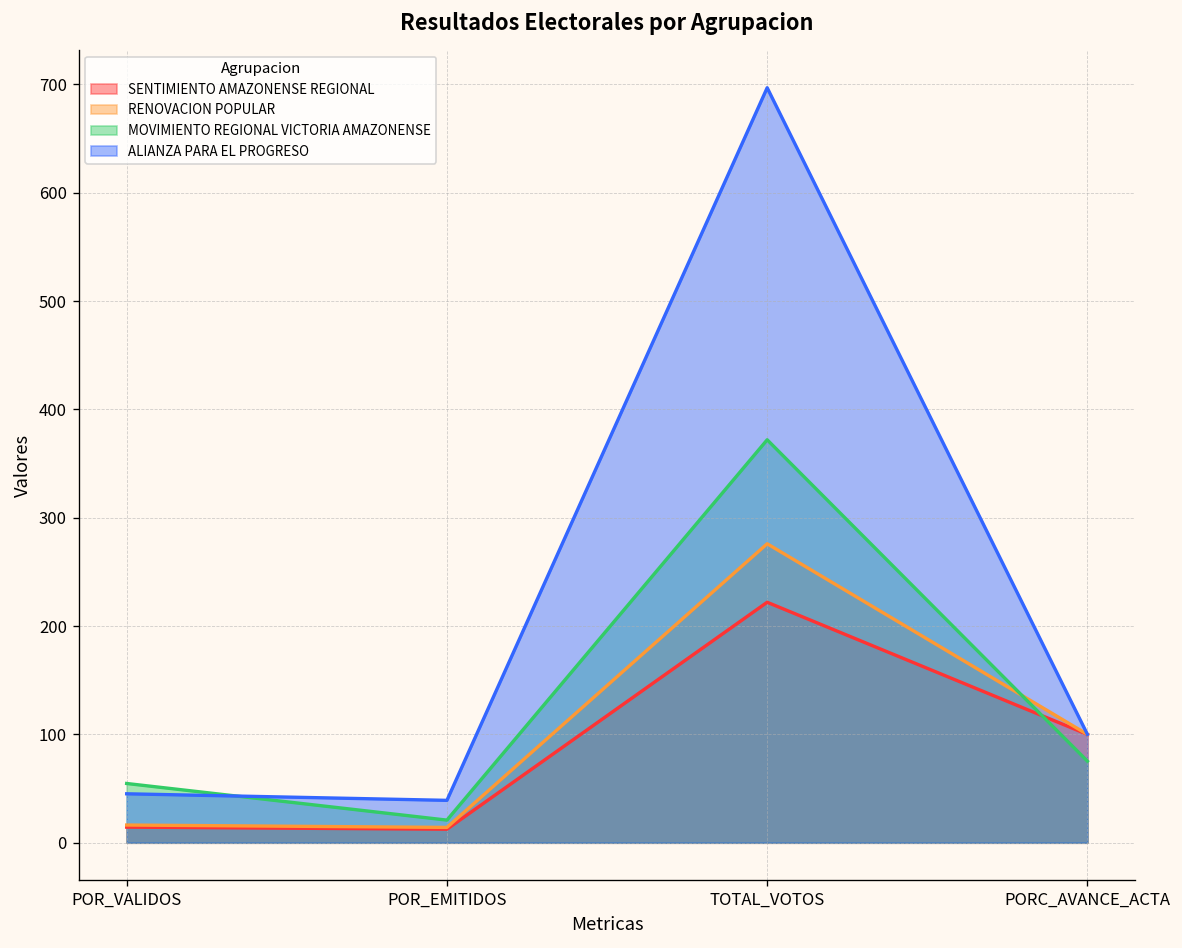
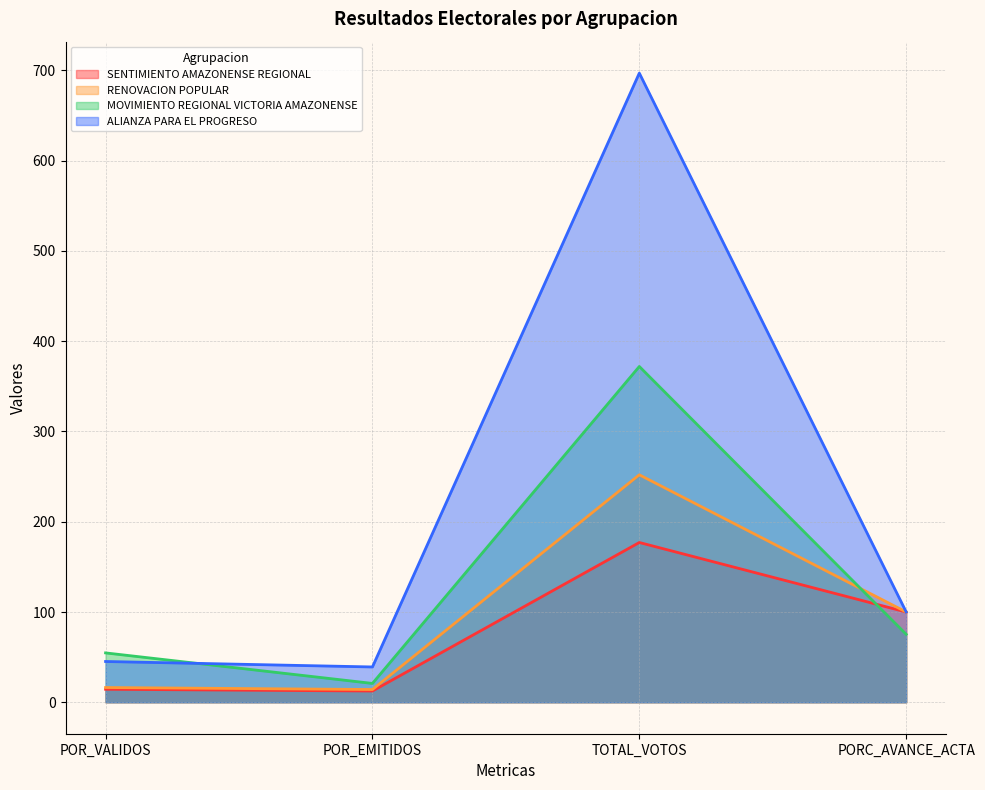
SENTIMIENTO AMAZONENSE REGIONAL, TOTAL_VOTOS: 220 -> 180
RENOVACION POPULAR, TOTAL_VOTOS: 280 -> 250
